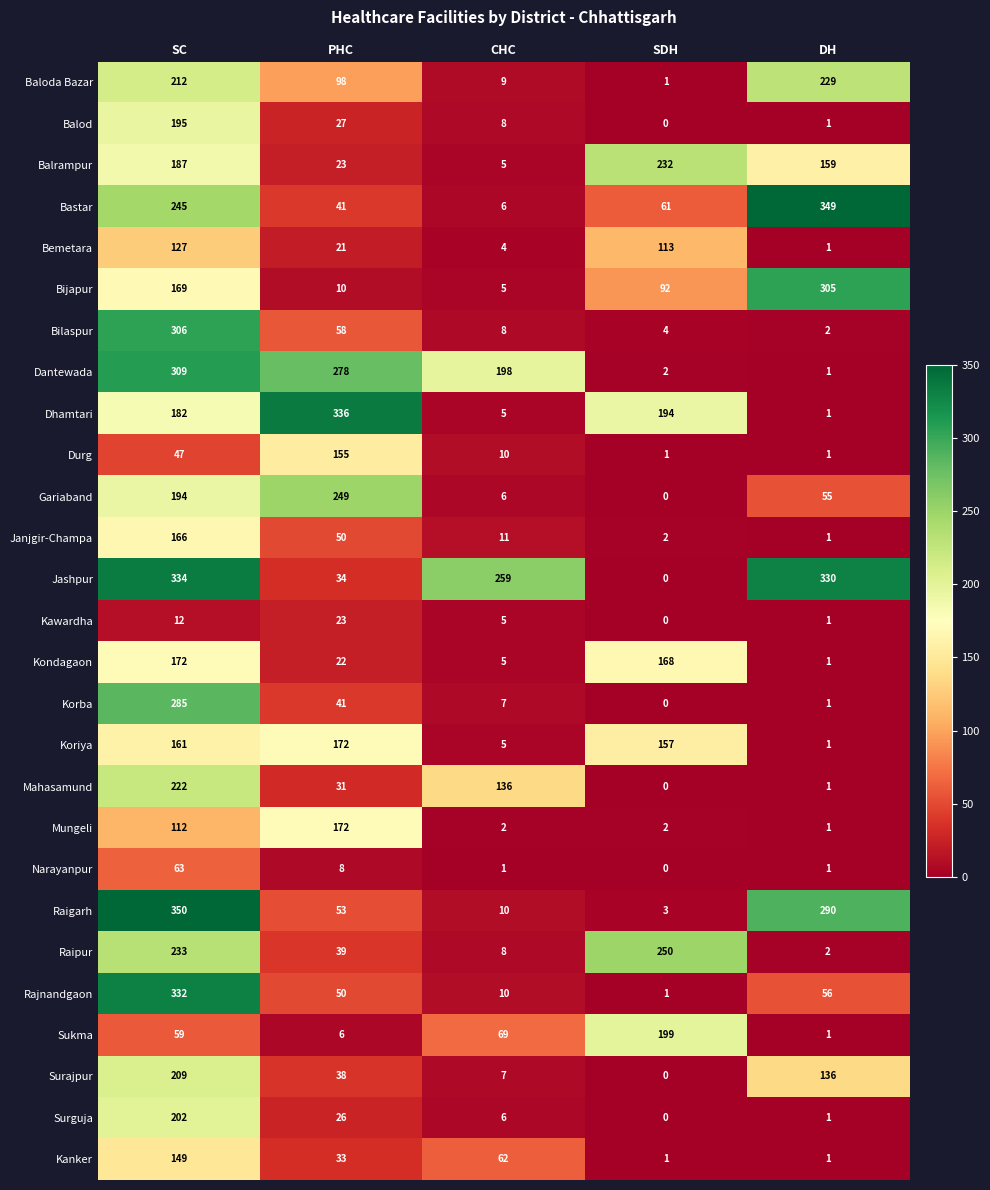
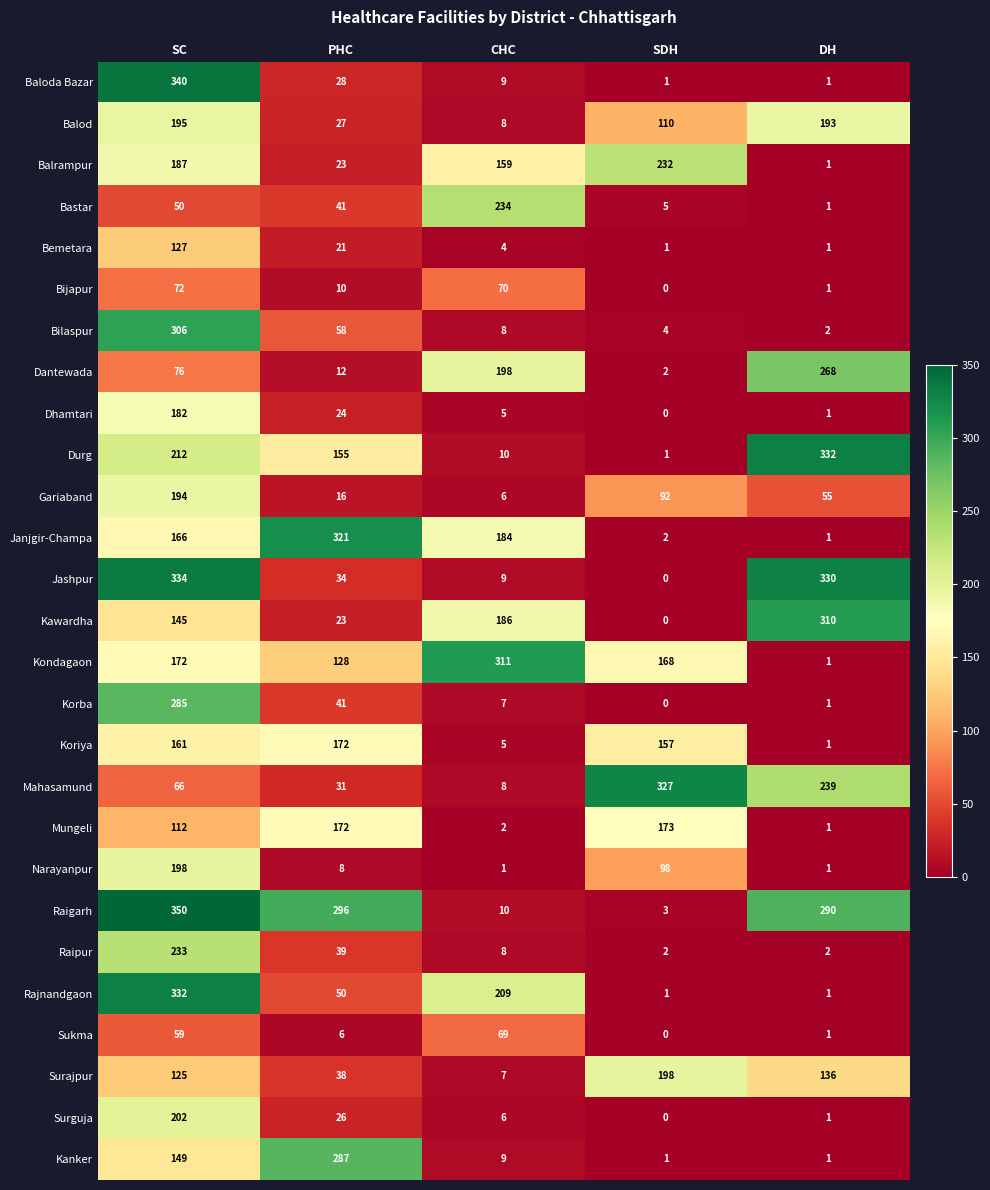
Baloda Bazar, SC: 212 -> 340
Baloda Bazar, PHC: 98 -> 28
Baloda Bazar, DH: 229 -> 1
Balod, SDH: 0 -> 110
Balod, DH: 1 -> 193
Balrampur, CHC: 5 -> 159
Balrampur, DH: 159 -> 1
Bastar, SC: 245 -> 50
Bastar, CHC: 6 -> 234
Bastar, SDH: 61 -> 5
Bastar, DH: 349 -> 1
Bemetara, SDH: 113 -> 1
Bijapur, SC: 169 -> 72
Bijapur, CHC: 5 -> 70
Bijapur, SDH: 92 -> 0
Bijapur, DH: 305 -> 1
Dantewada, SC: 309 -> 76
Dantewada, PHC: 278 -> 12
Dantewada, DH: 1 -> 268
Dhamtari, PHC: 336 -> 24
Dhamtari, SDH: 194 -> 0
Durg, SC: 47 -> 212
Durg, DH: 1 -> 332
Gariaband, PHC: 249 -> 16
Gariaband, SDH: 0 -> 92
Janjgir-Champa, PHC: 50 -> 321
Janjgir-Champa, CHC: 11 -> 184
Jashpur, CHC: 259 -> 9
Kawardha, SC: 12 -> 145
Kawardha, CHC: 5 -> 186
Kawardha, DH: 1 -> 310
Kondagaon, PHC: 22 -> 128
Kondagaon, CHC: 5 -> 311
Mahasamund, SC: 222 -> 66
Mahasamund, CHC: 136 -> 8
Mahasamund, SDH: 0 -> 327
Mahasamund, DH: 1 -> 239
Mungeli, SDH: 2 -> 173
Narayanpur, SC: 63 -> 198
Narayanpur, SDH: 0 -> 98
Raigarh, PHC: 53 -> 296
Raipur, SDH: 250 -> 2
Rajnandgaon, CHC: 10 -> 209
Rajnandgaon, DH: 56 -> 1
Sukma, SDH: 199 -> 0
Surajpur, SC: 209 -> 125
Surajpur, SDH: 0 -> 198
Kanker, PHC: 33 -> 287
Kanker, CHC: 62 -> 9
